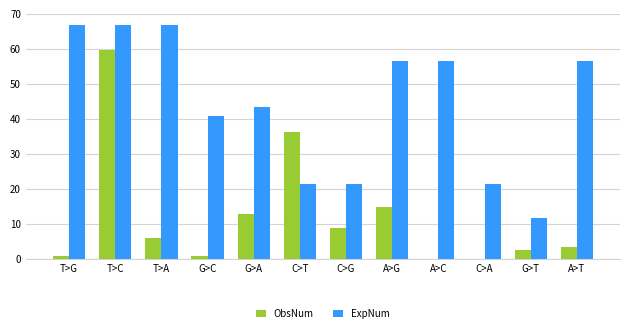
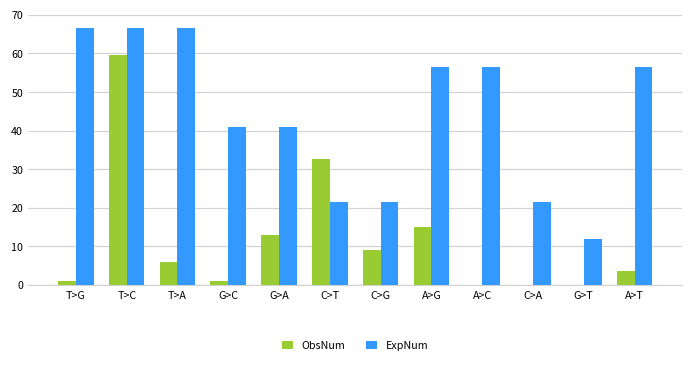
ExpNum, G>A: 43 -> 41
ObsNum, C>T: 36 -> 33
ObsNum, G>T: 3 -> 0
